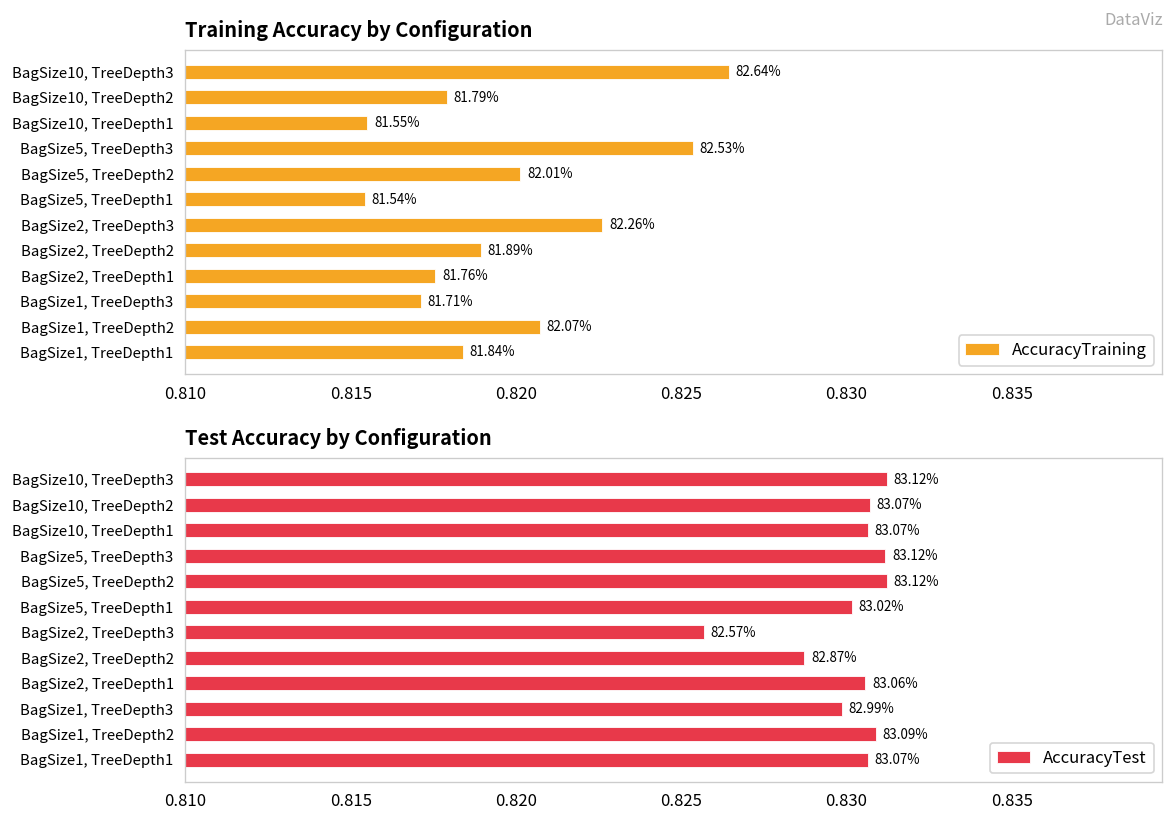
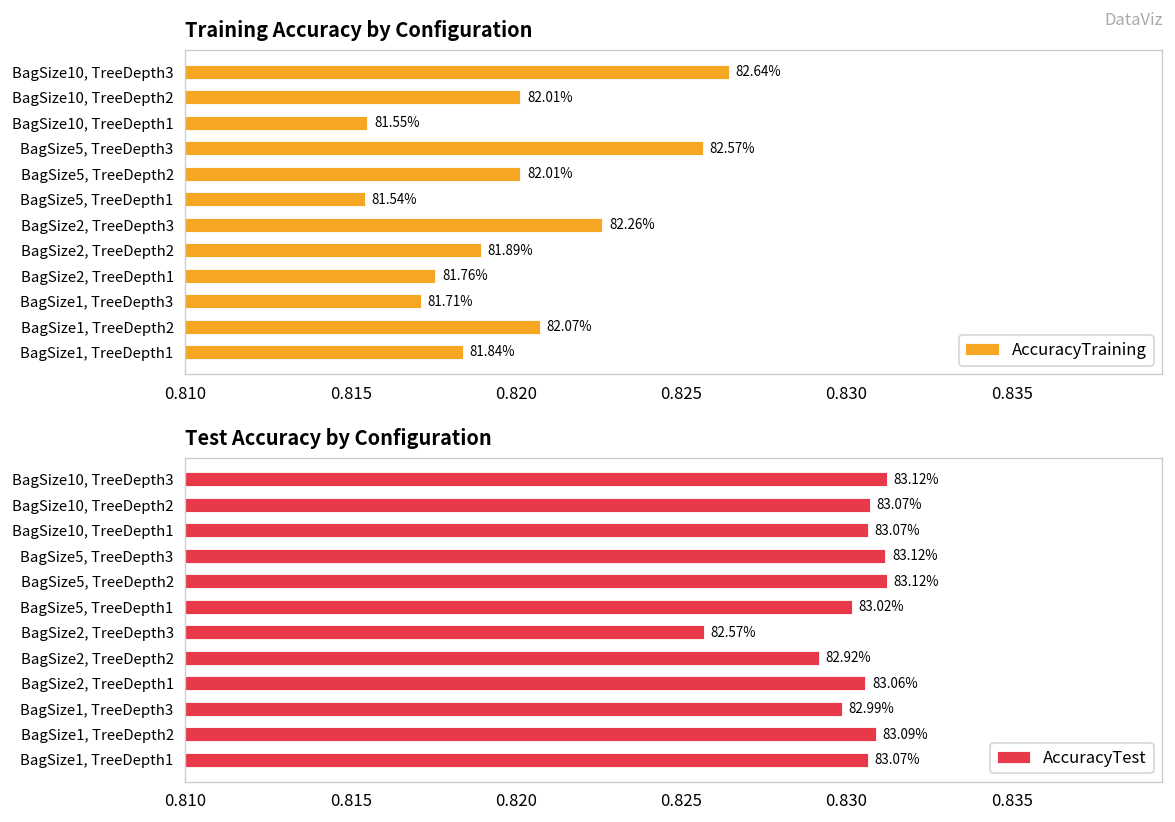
Training Accuracy by Configuration, BagSize10, TreeDepth2: 81.79% -> 82.01%
Training Accuracy by Configuration, BagSize5, TreeDepth3: 82.53% -> 82.57%
Test Accuracy by Configuration, BagSize2, TreeDepth2: 82.87% -> 82.92%
